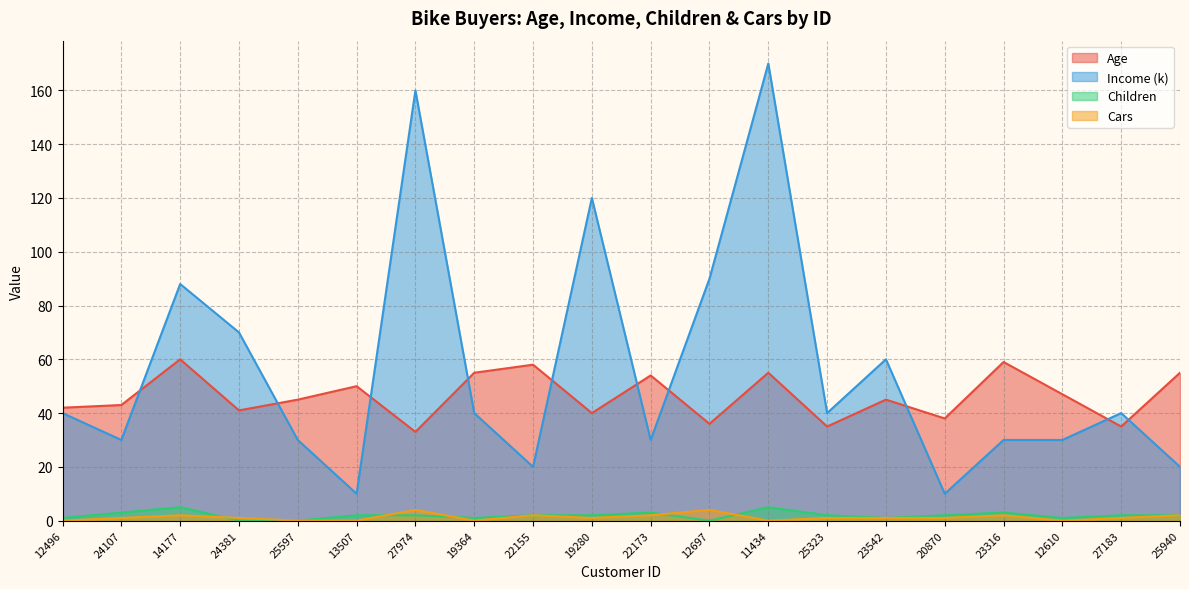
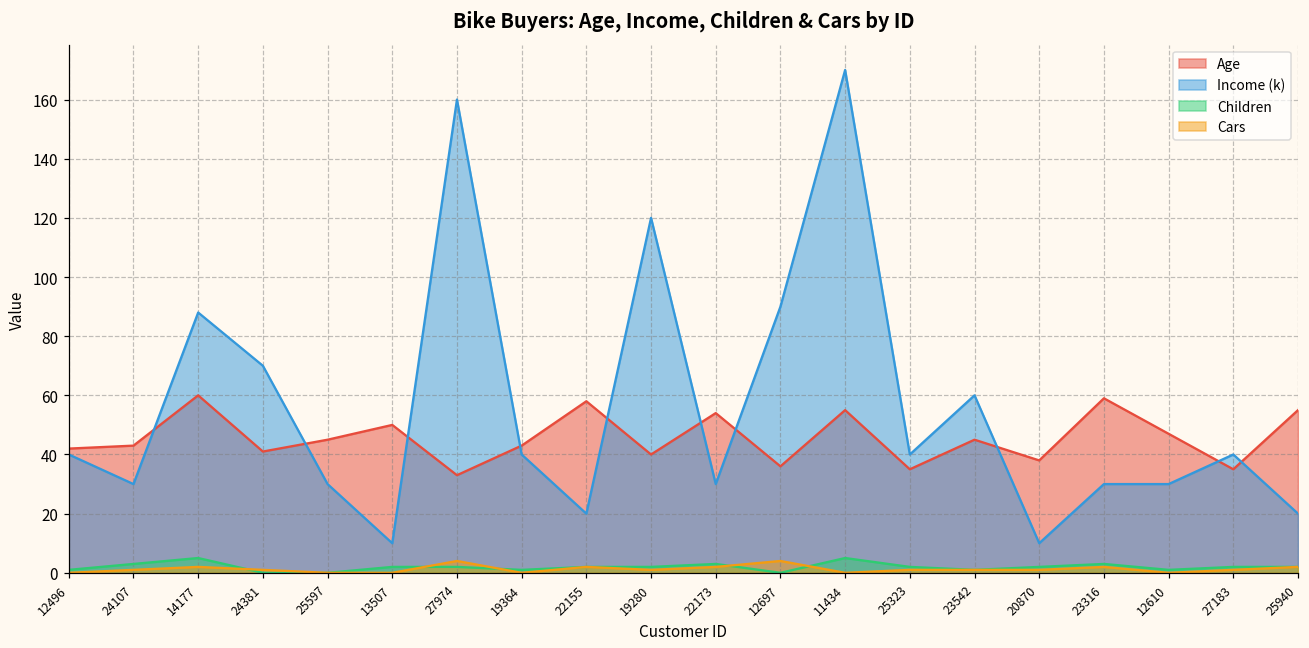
Age, 19364: 55 -> 43
